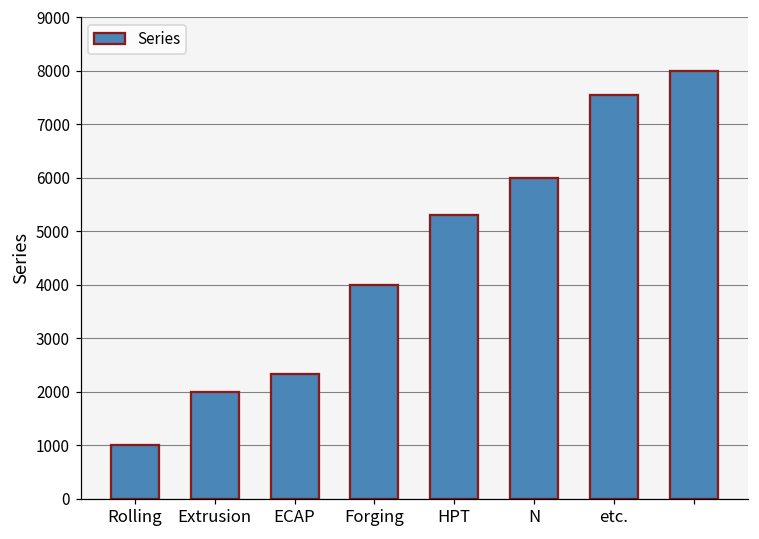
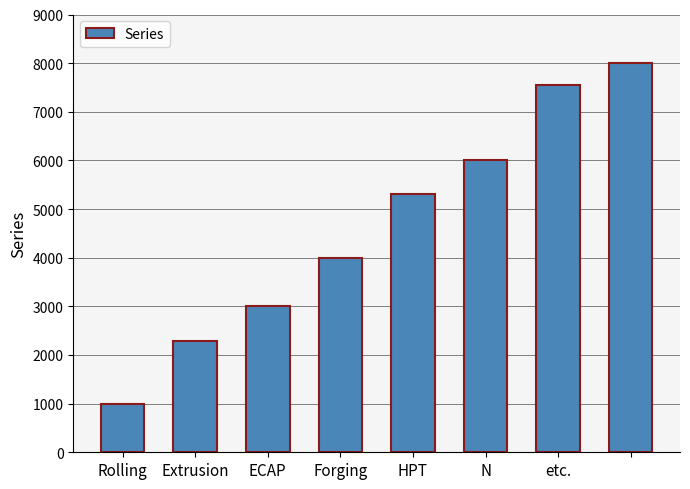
Extrusion: 2000 -> 2300
ECAP: 2300 -> 3000
